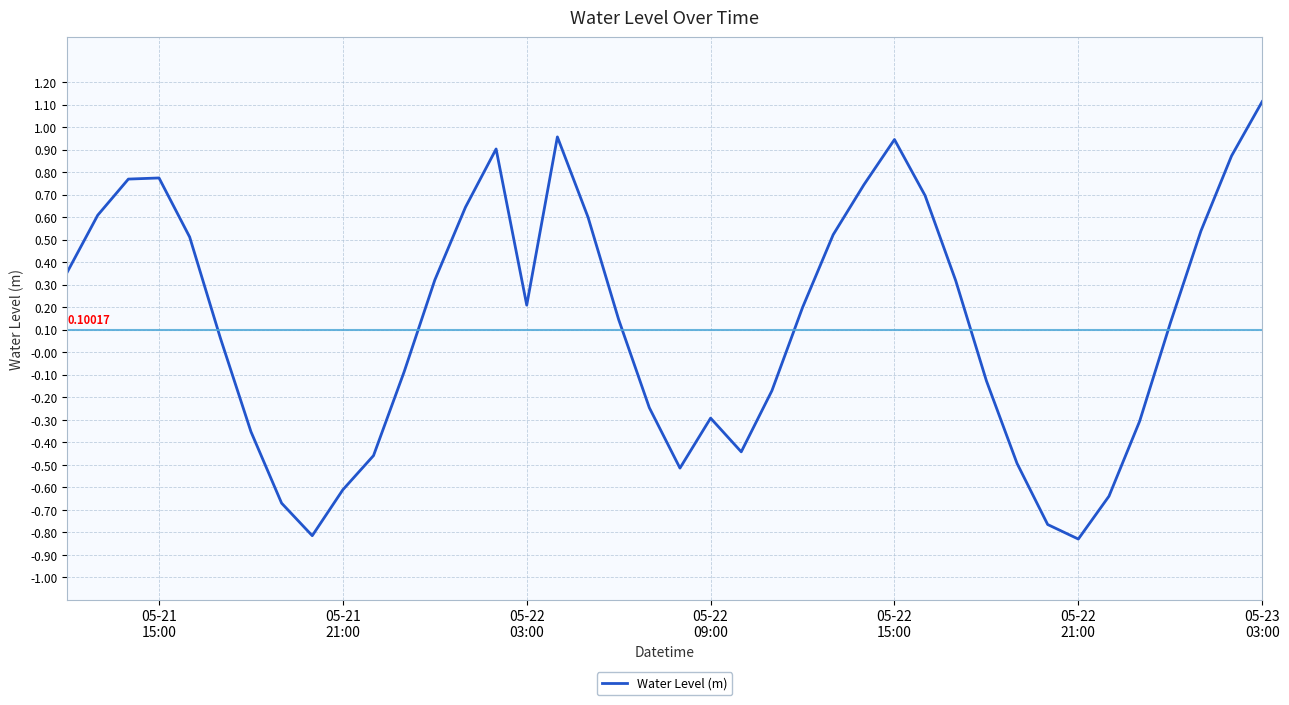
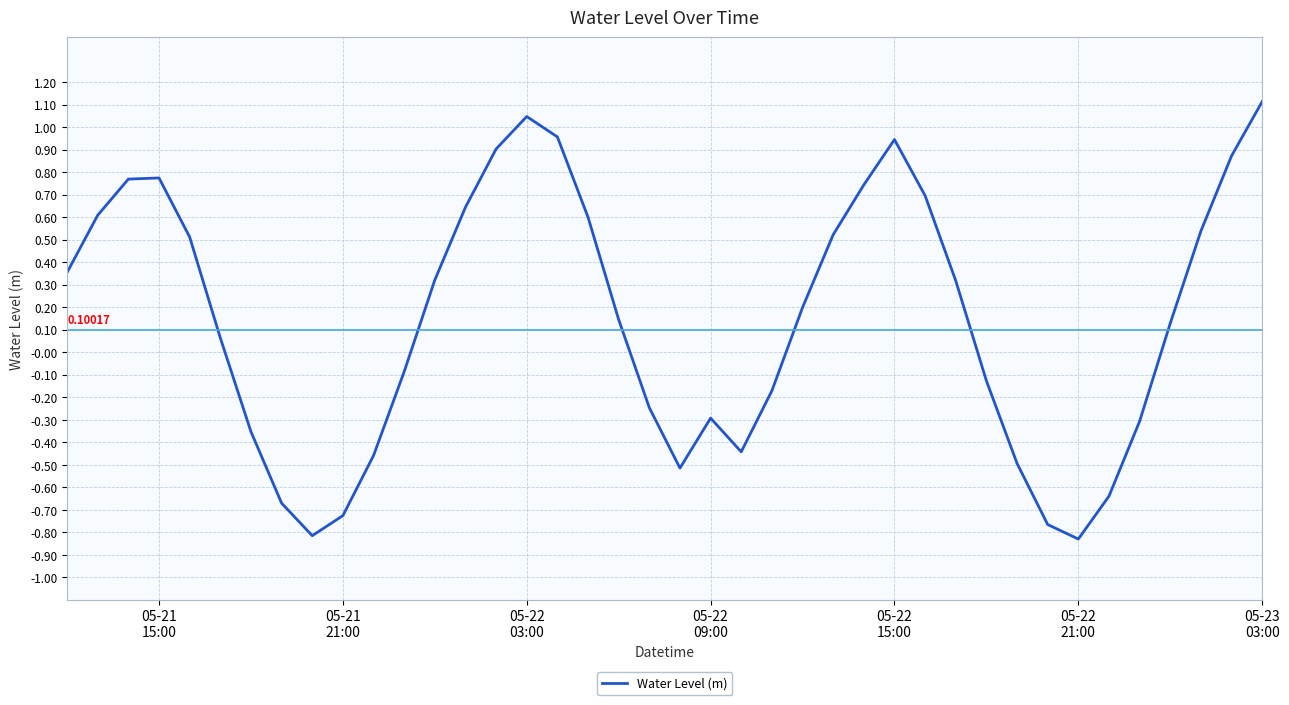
05-21 21:00: -0.61 -> -0.73
05-22 03:00: 0.21 -> 1.05
